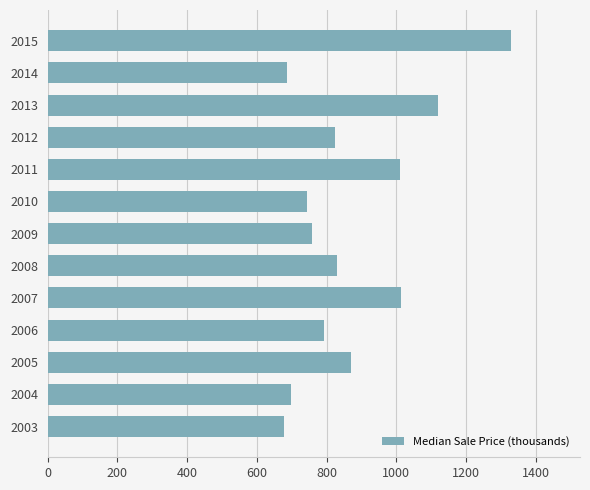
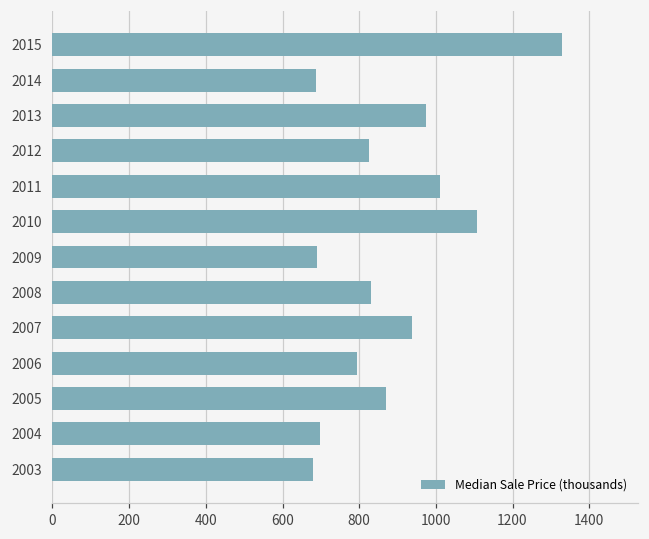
2013: 1120 -> 970
2010: 740 -> 1110
2009: 760 -> 690
2007: 1010 -> 940
